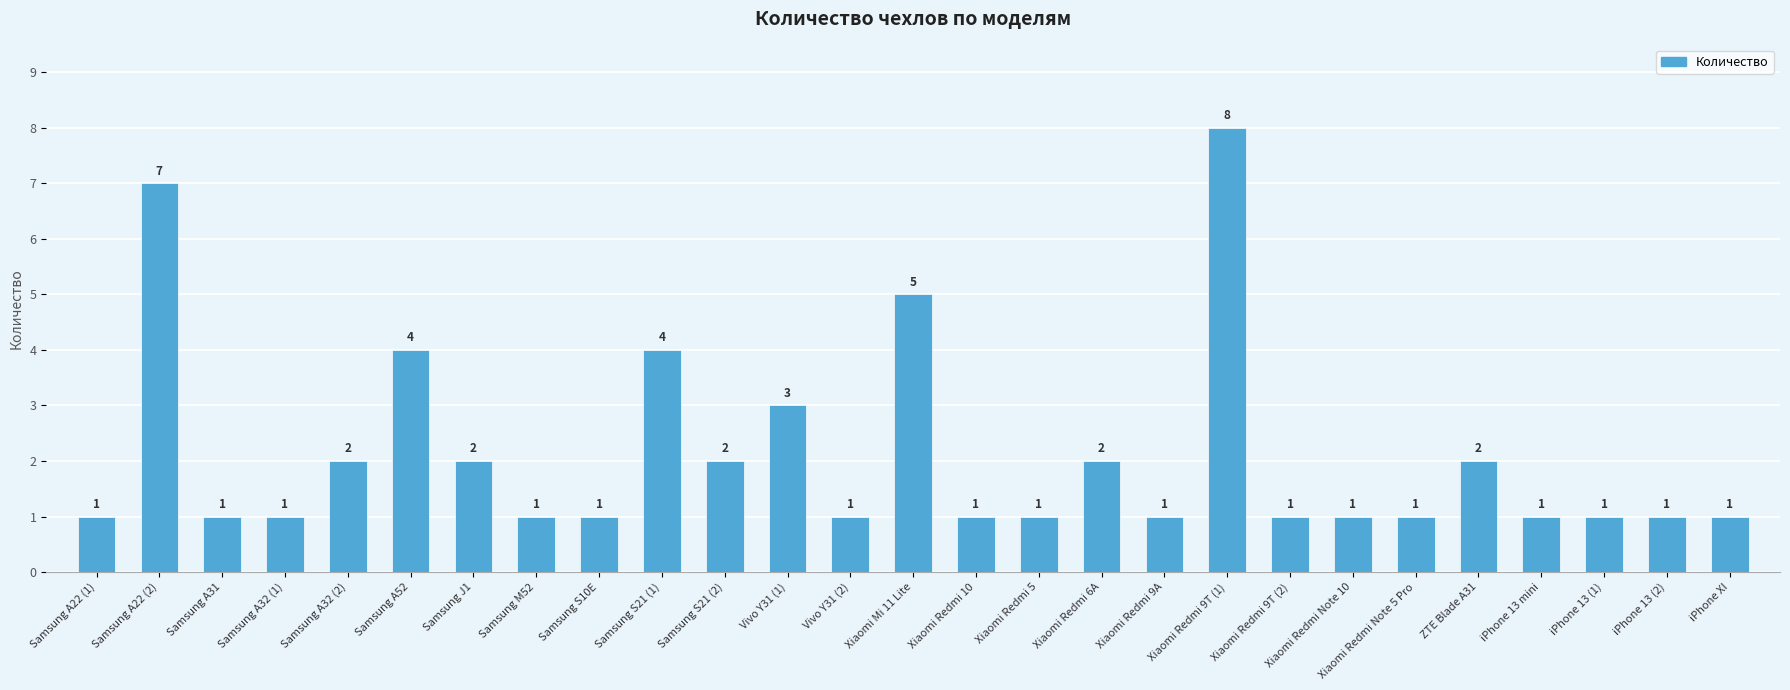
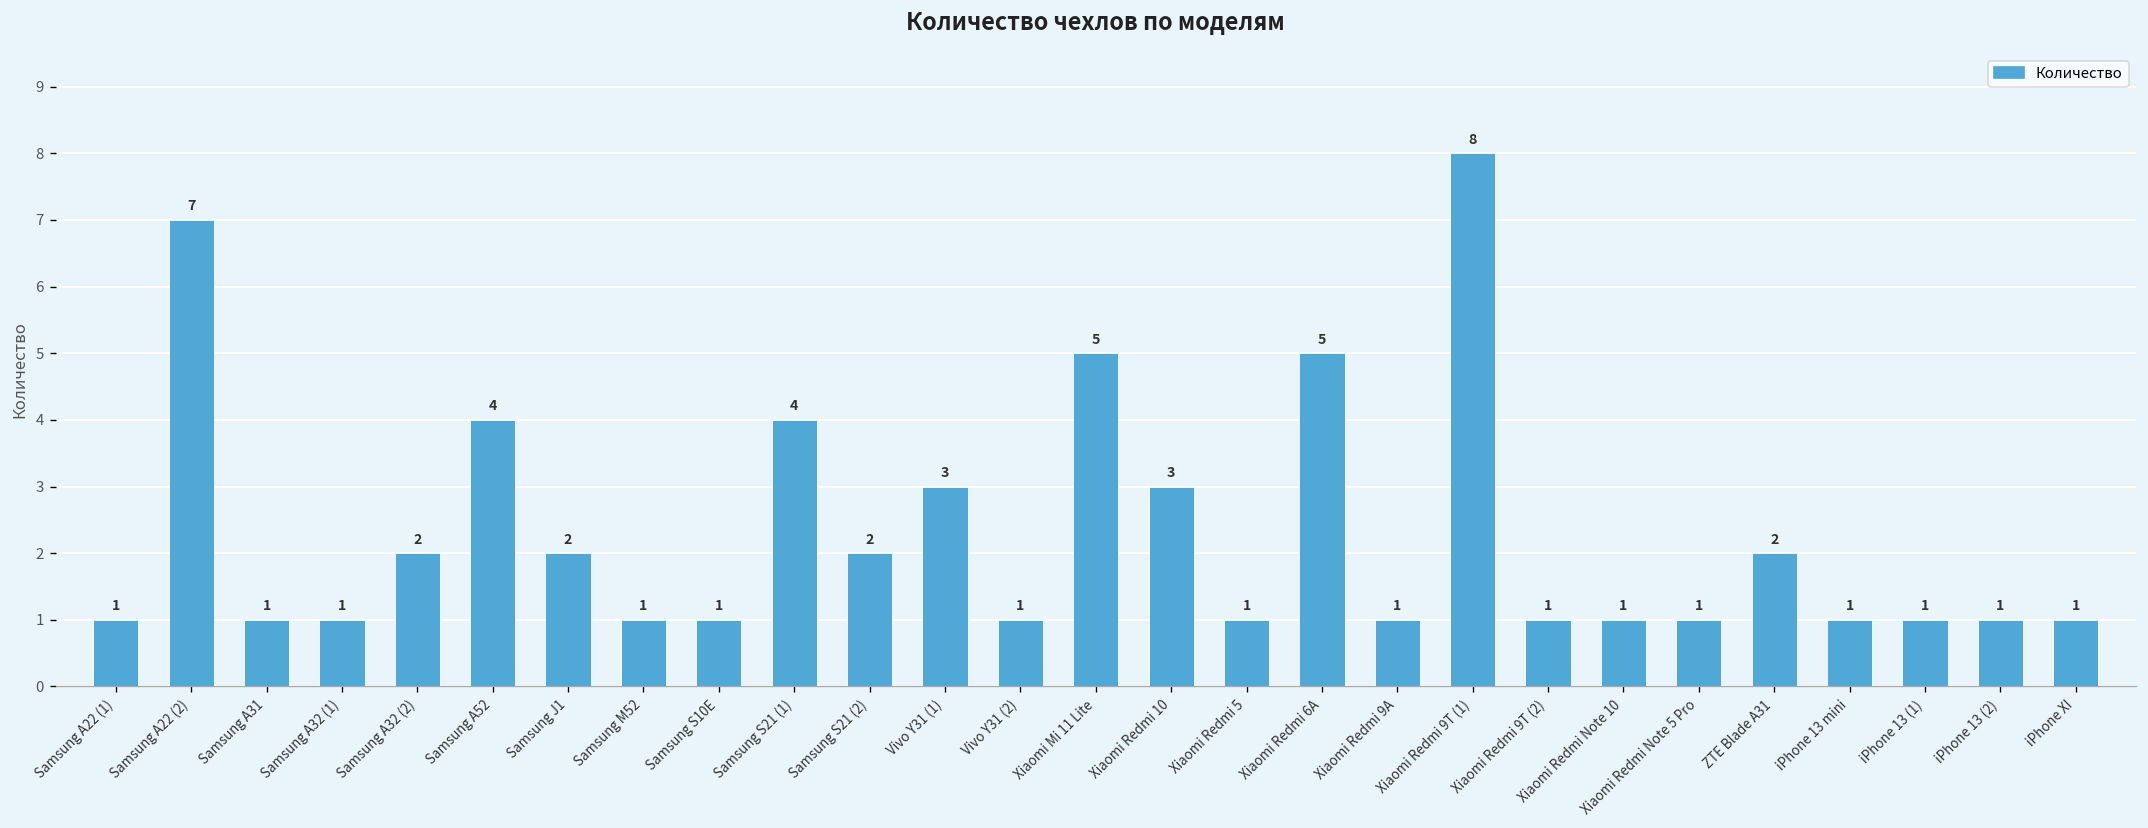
Xiaomi Redmi 10: 1 -> 3
Xiaomi Redmi 6A: 2 -> 5
